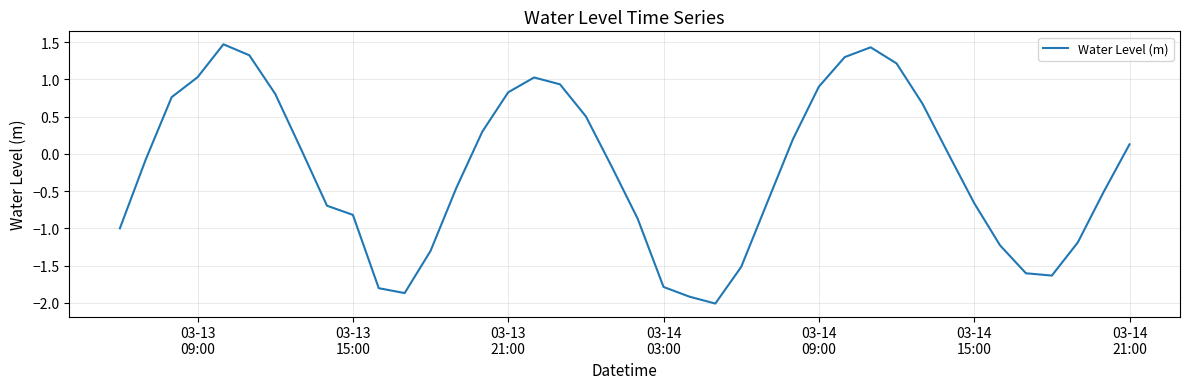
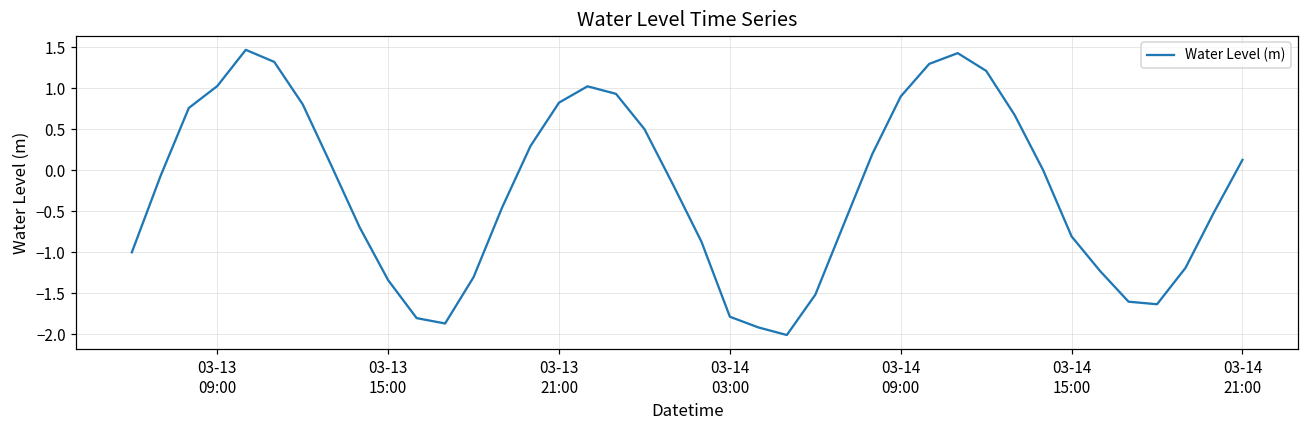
03-13 15:00: -0.8 -> -1.3
03-14 15:00: -0.7 -> -0.8
